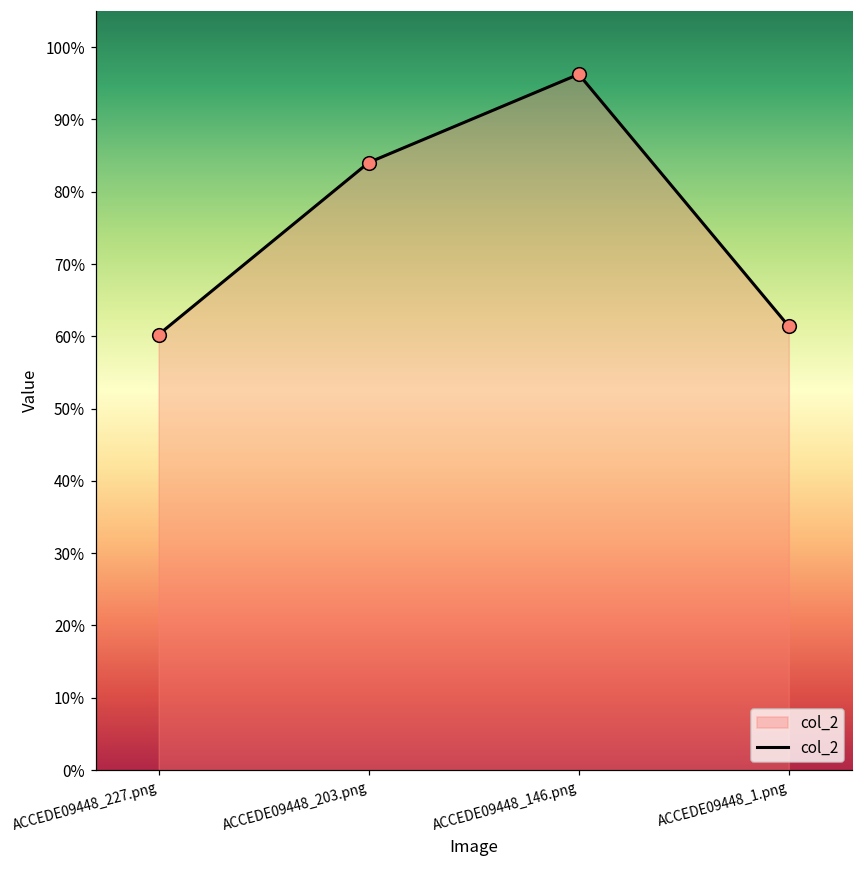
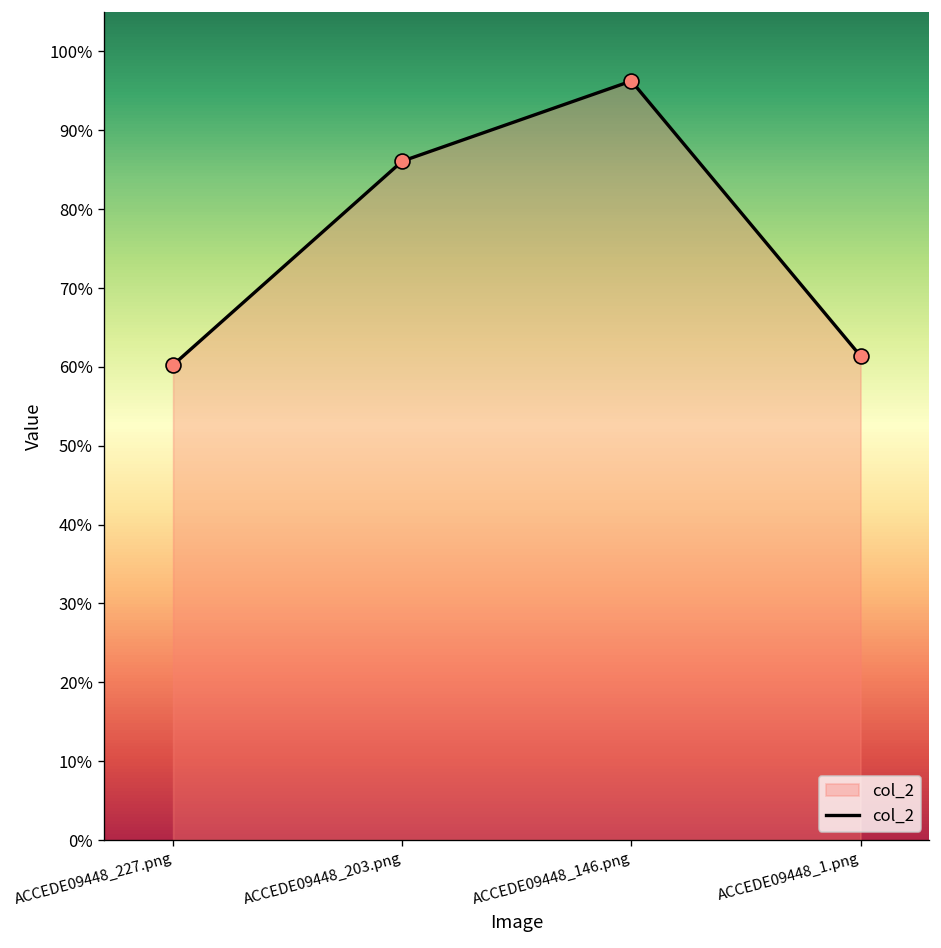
ACCEDE09448_203.png: 84% -> 86%
